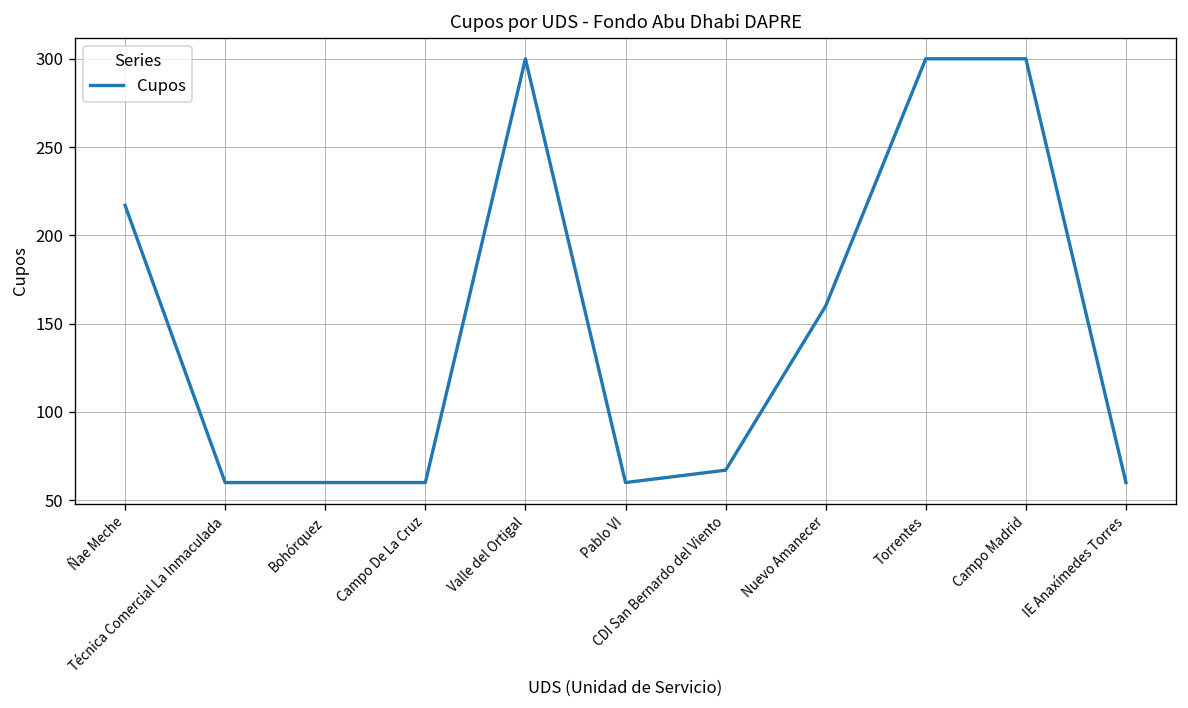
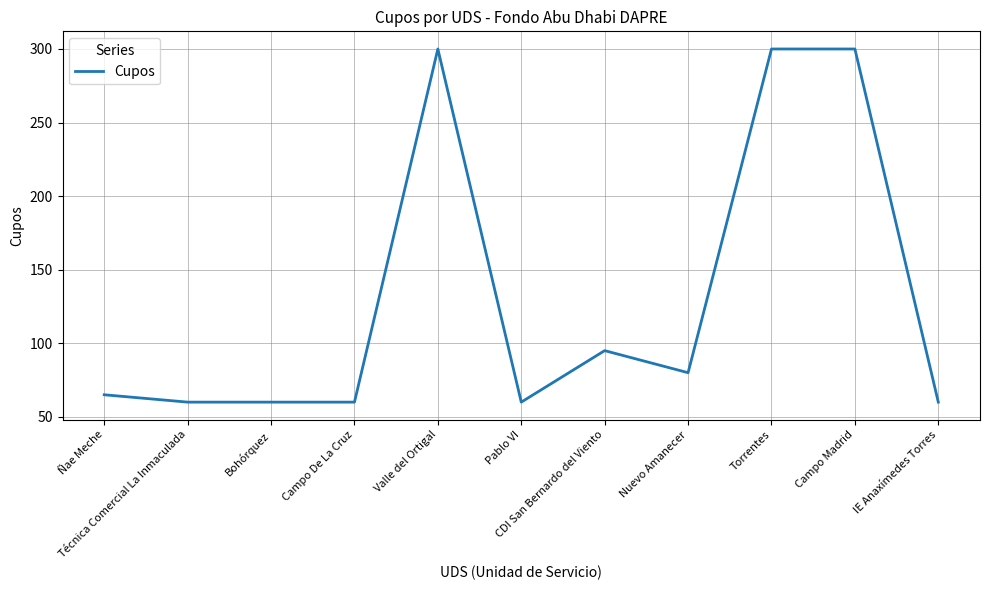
Ñae Meche: 217 -> 65
CDI San Bernardo del Viento: 67 -> 95
Nuevo Amanecer: 160 -> 80
